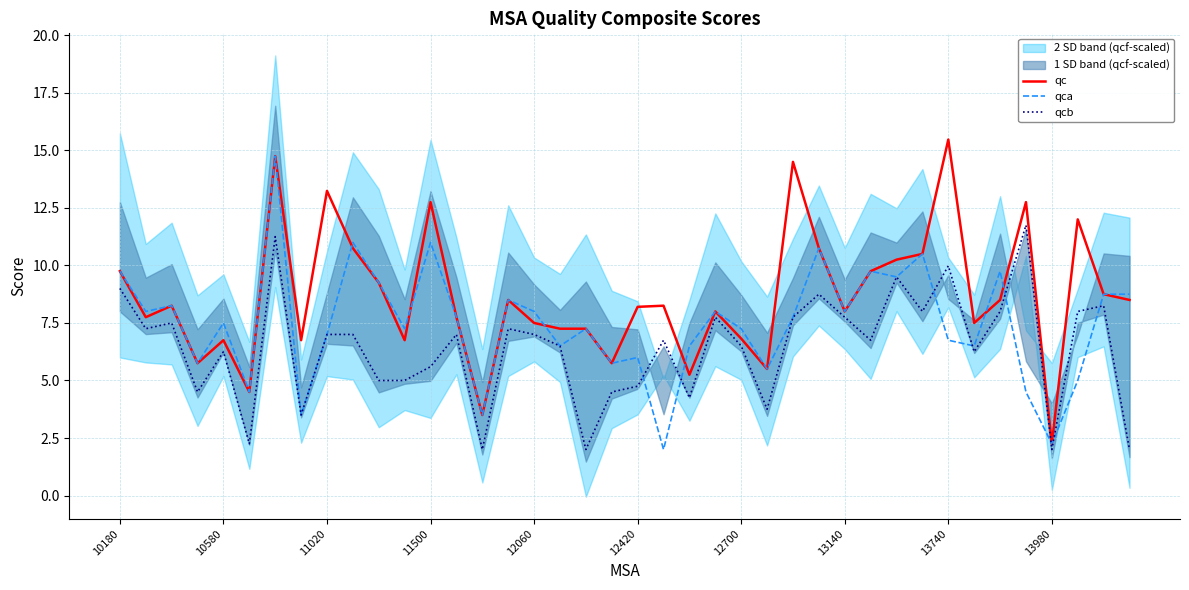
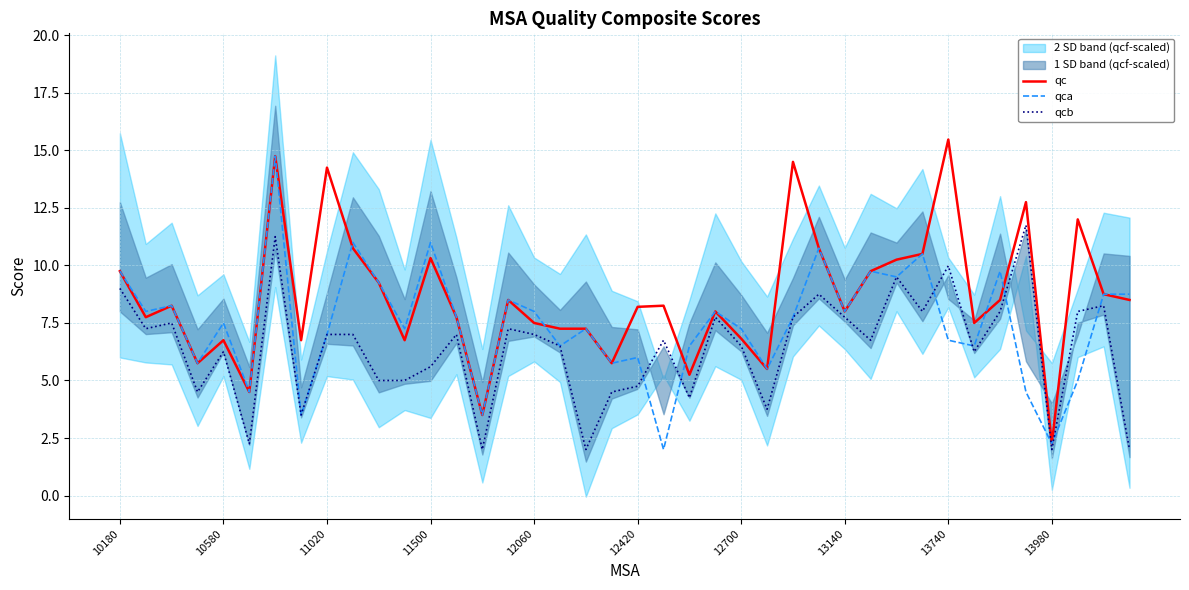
qc, 11020: 13.2 -> 14.3
qc, 11500: 12.8 -> 10.3
